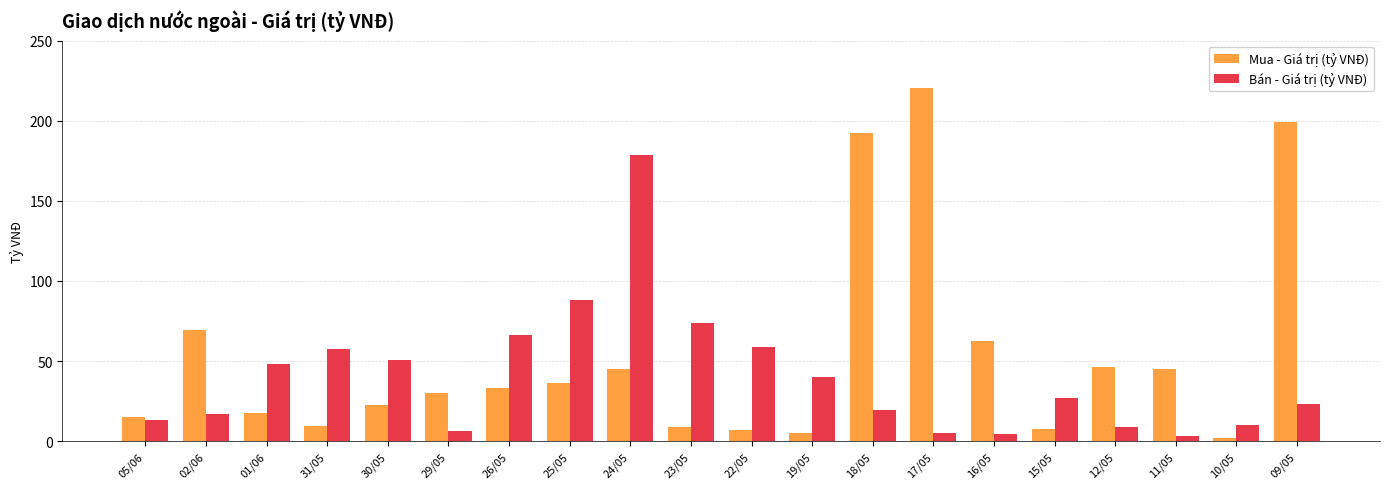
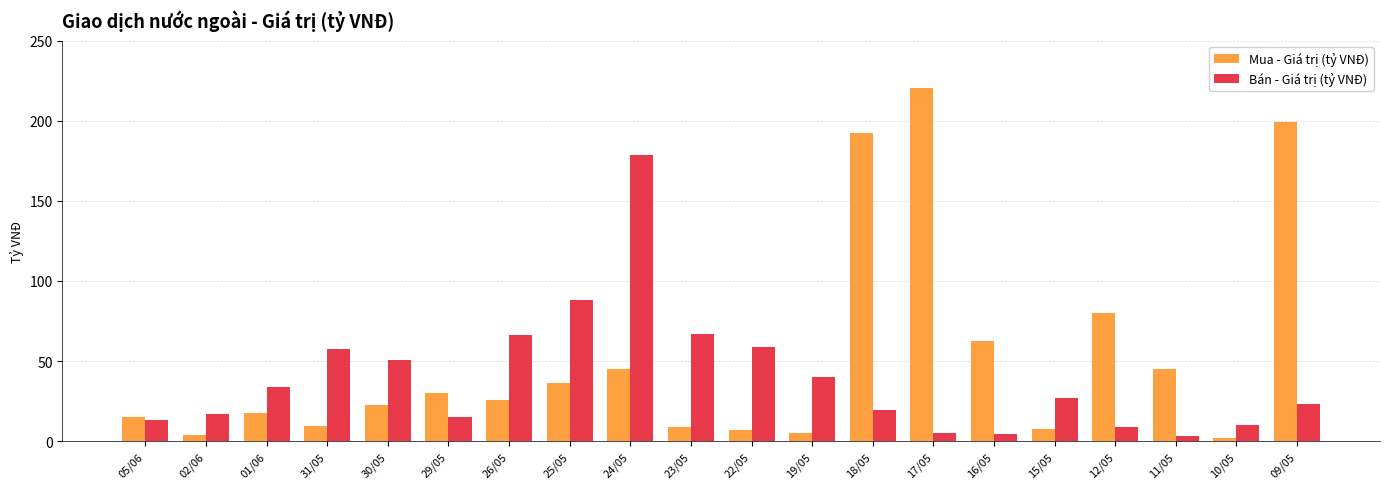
Mua - Giá trị (tỷ VNĐ), 02/06: 69 -> 4
Bán - Giá trị (tỷ VNĐ), 01/06: 48 -> 34
Bán - Giá trị (tỷ VNĐ), 29/05: 6 -> 15
Mua - Giá trị (tỷ VNĐ), 26/05: 33 -> 26
Bán - Giá trị (tỷ VNĐ), 23/05: 74 -> 67
Mua - Giá trị (tỷ VNĐ), 12/05: 46 -> 80
